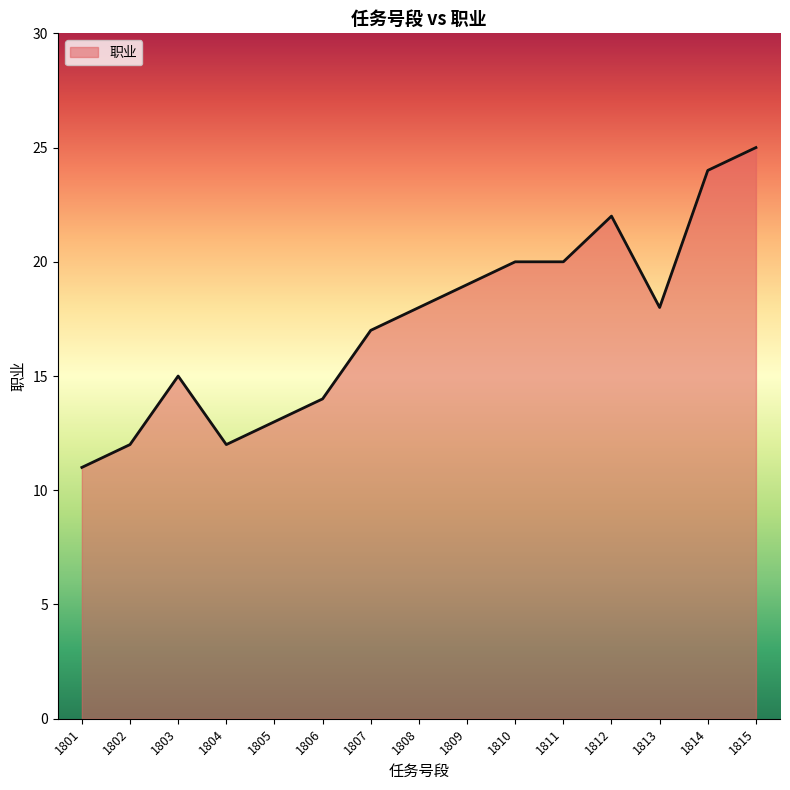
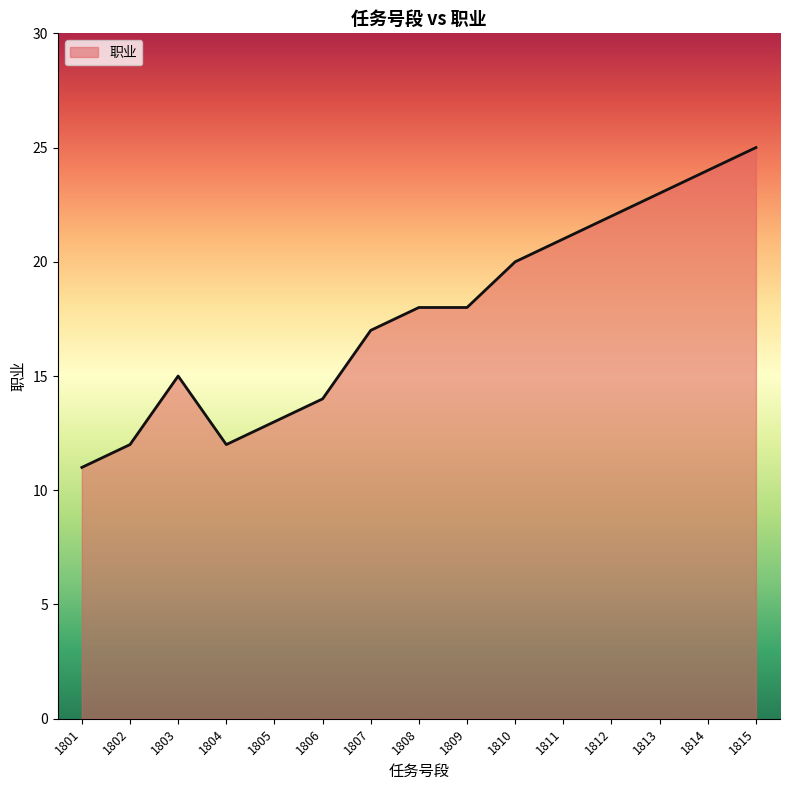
1809: 19 -> 18
1811: 20 -> 21
1813: 18 -> 23
